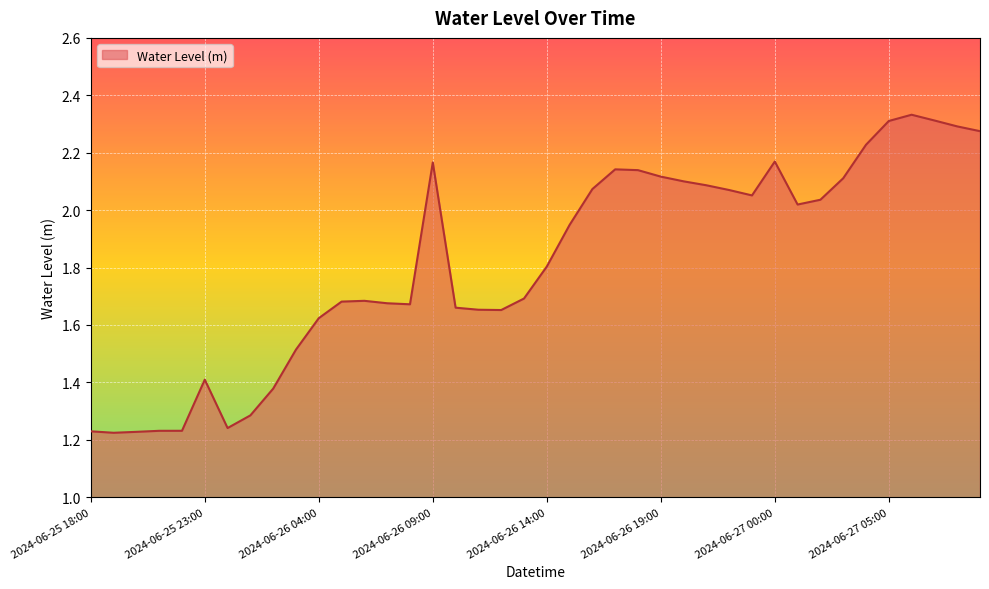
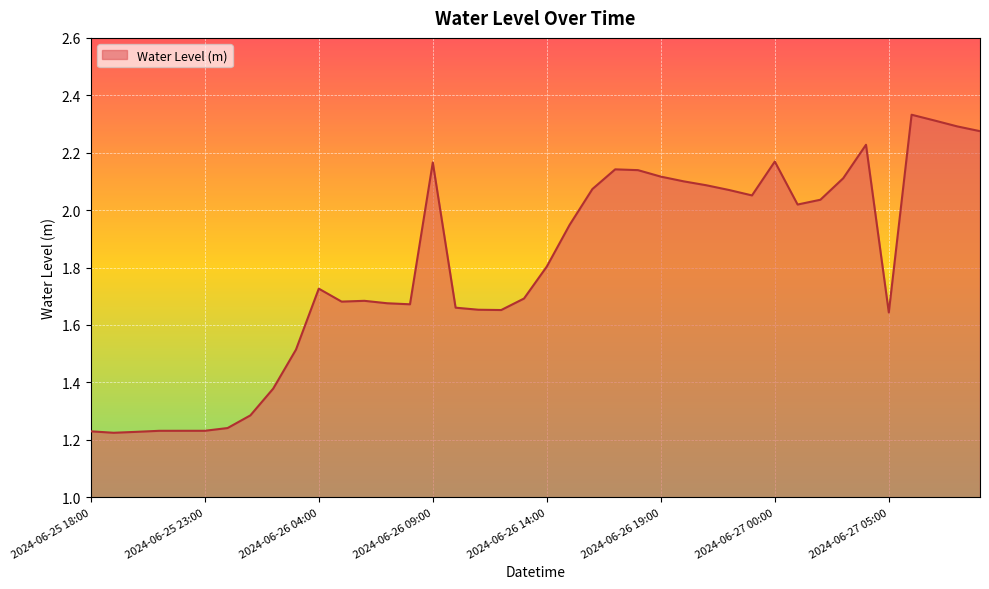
2024-06-25 23:00: 1.41 -> 1.23
2024-06-26 04:00: 1.62 -> 1.73
2024-06-27 05:00: 2.31 -> 1.64
